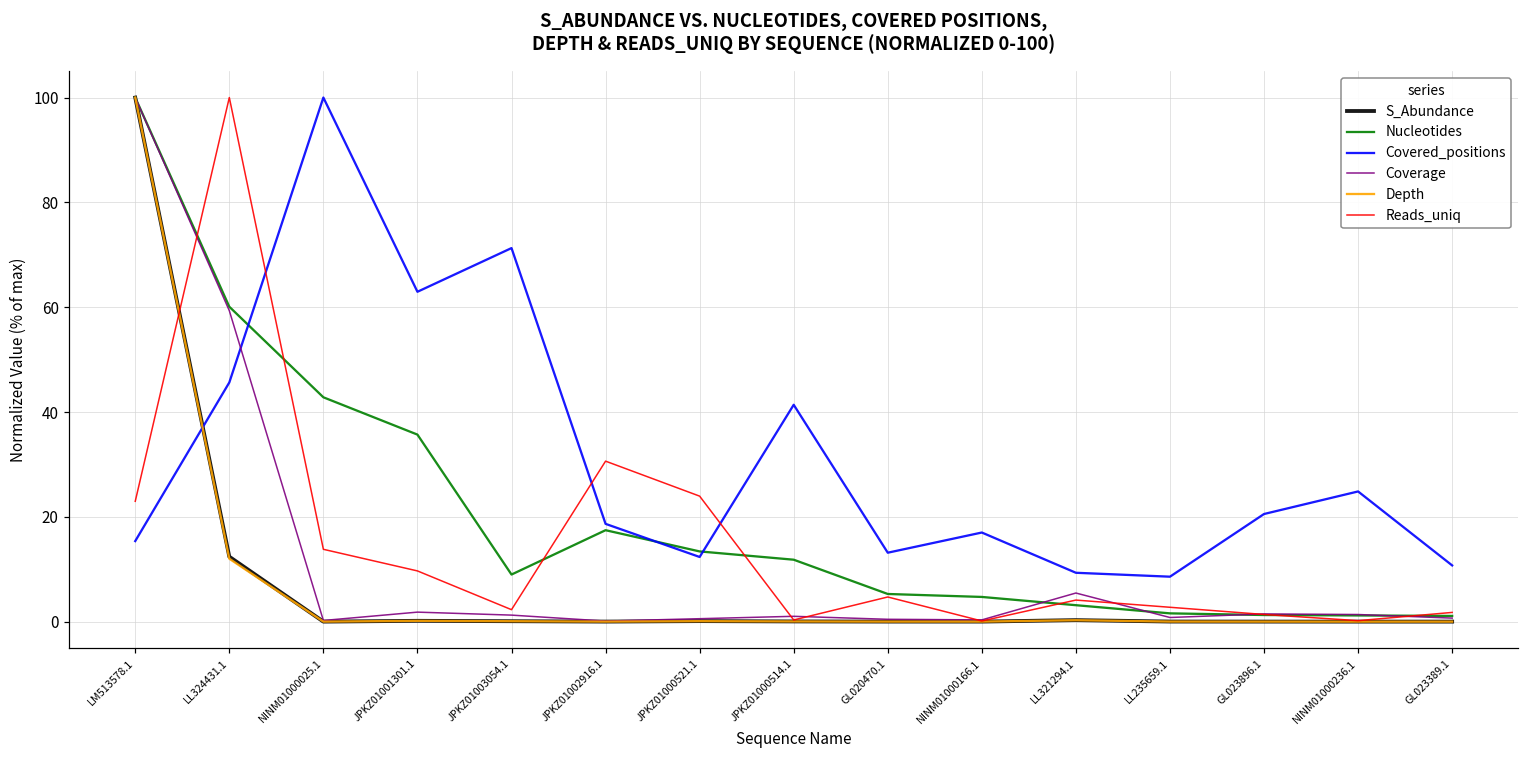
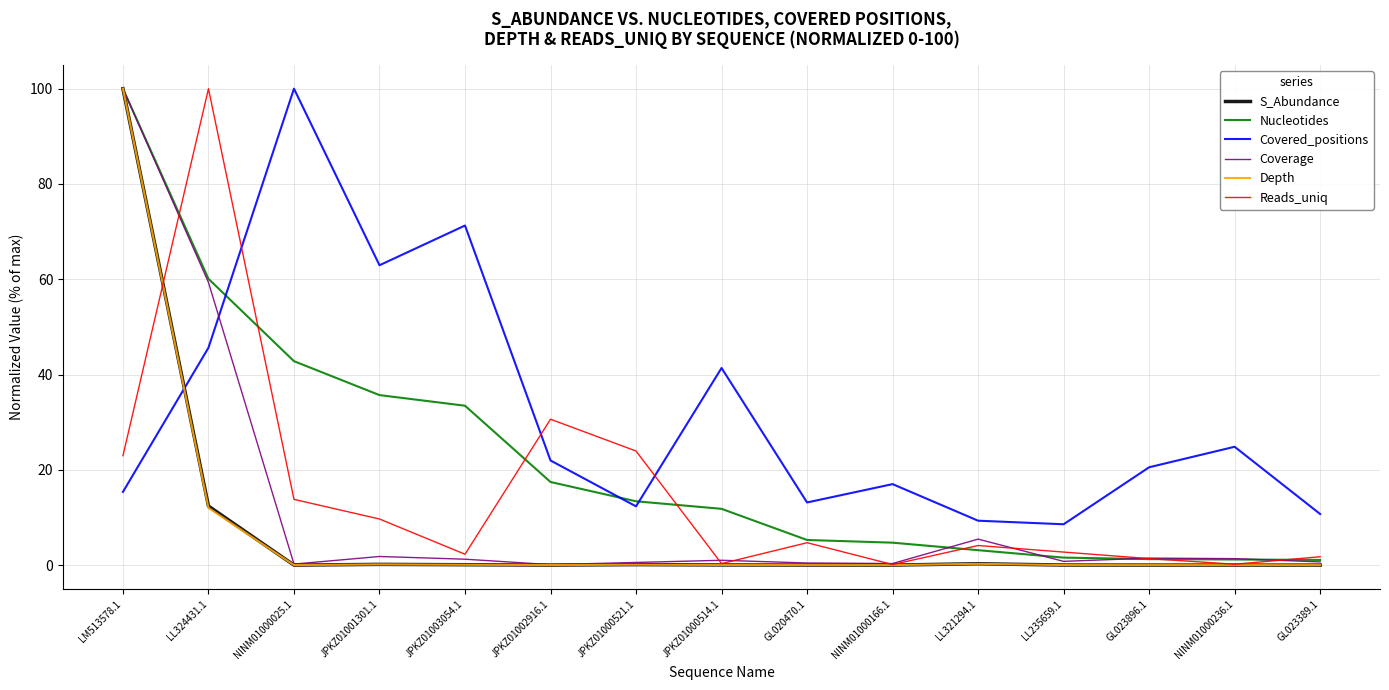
Nucleotides, JPKZ01003054.1: 9 -> 33
Covered_positions, JPKZ01002916.1: 19 -> 22
